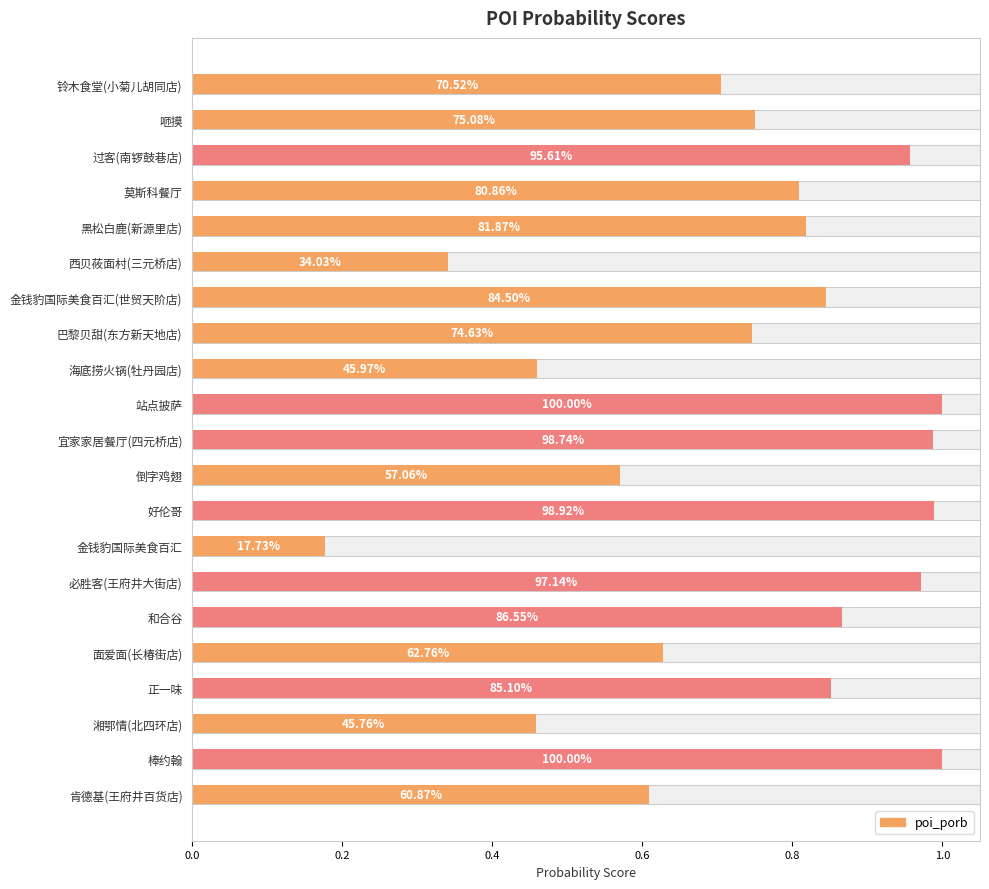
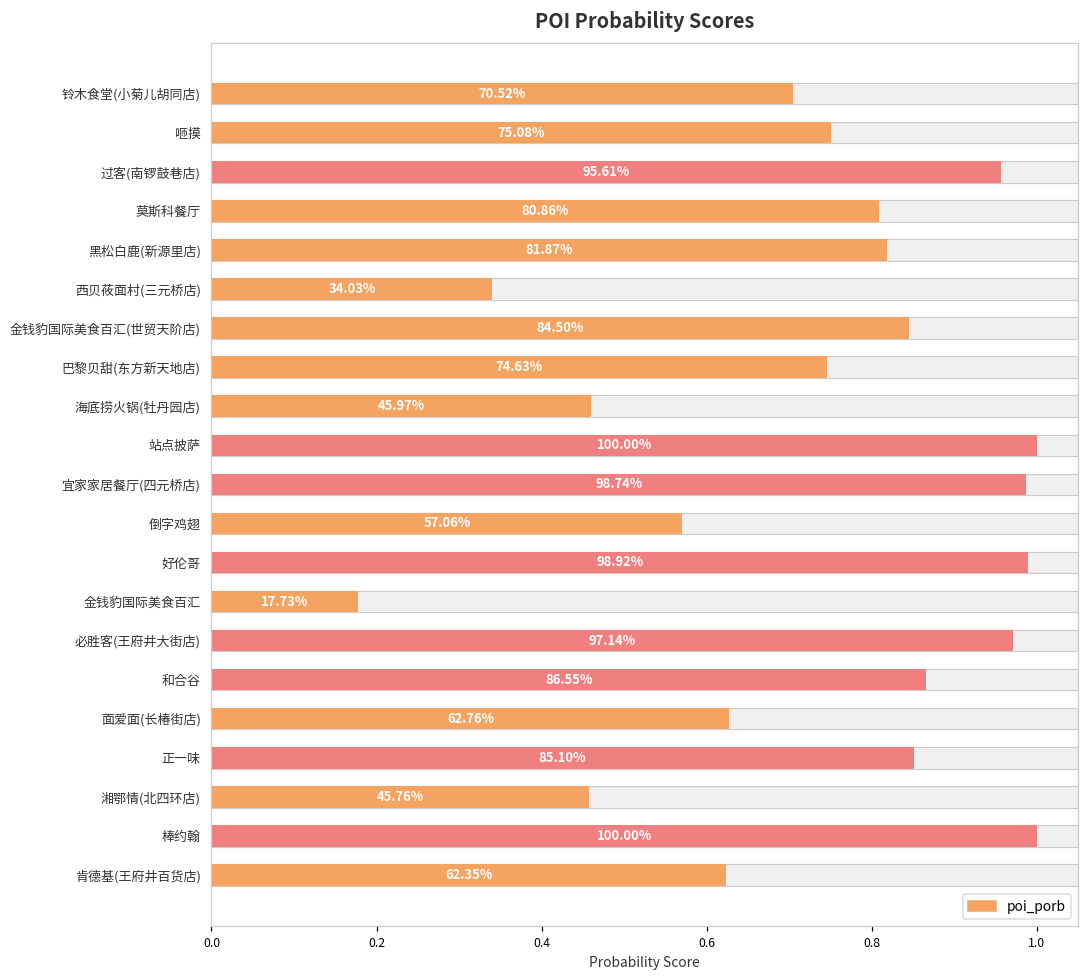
poi_porb, 肯德基(王府井百货店): 60.87% -> 62.35%
